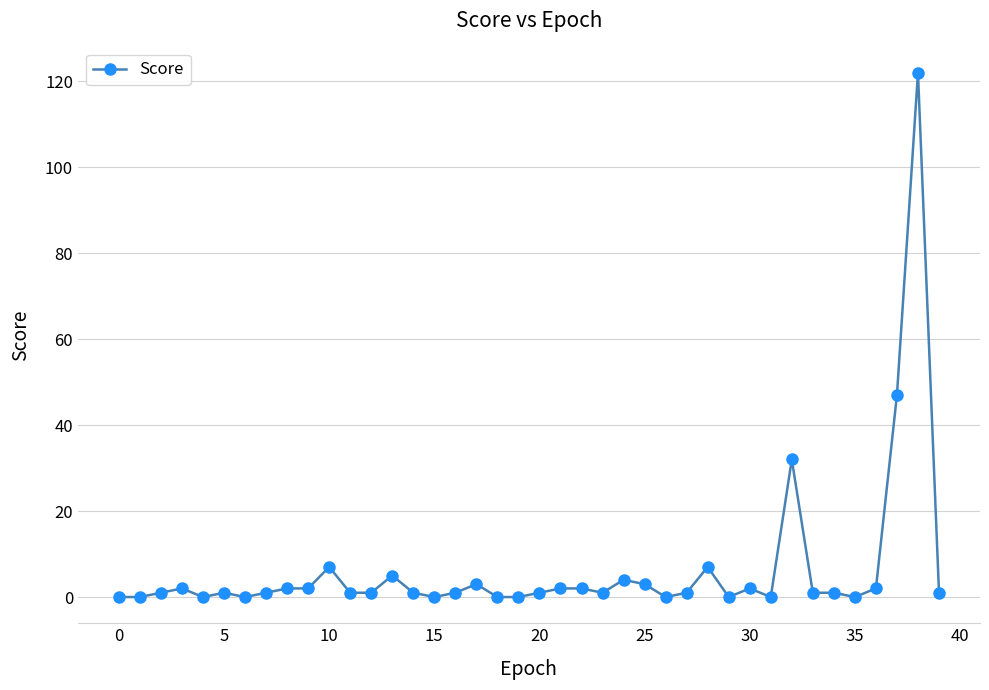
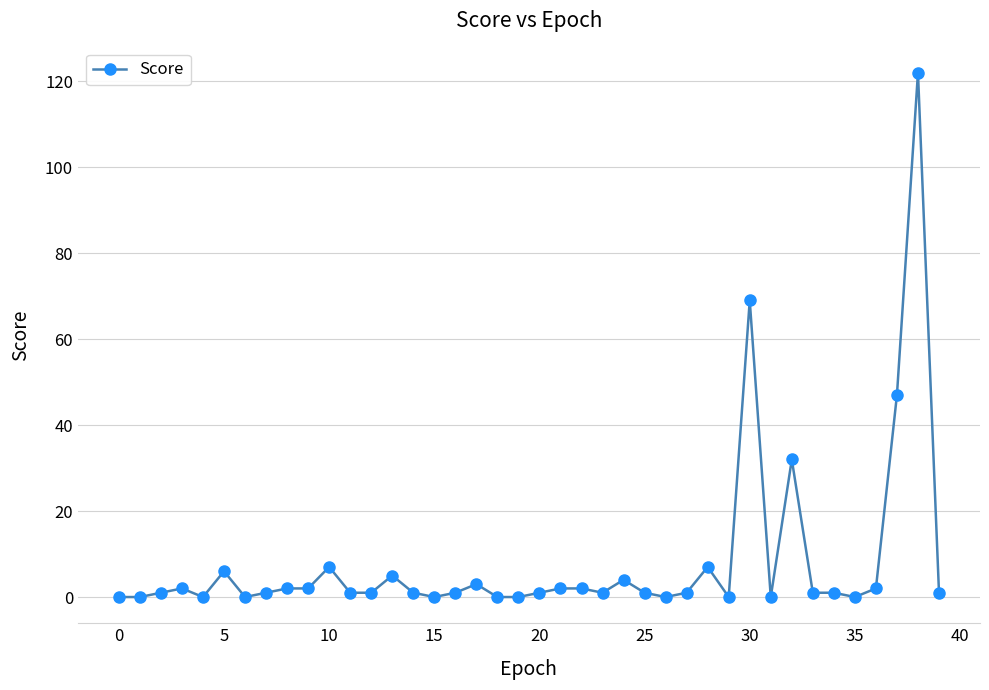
5: 1 -> 6
25: 3 -> 1
30: 2 -> 69
